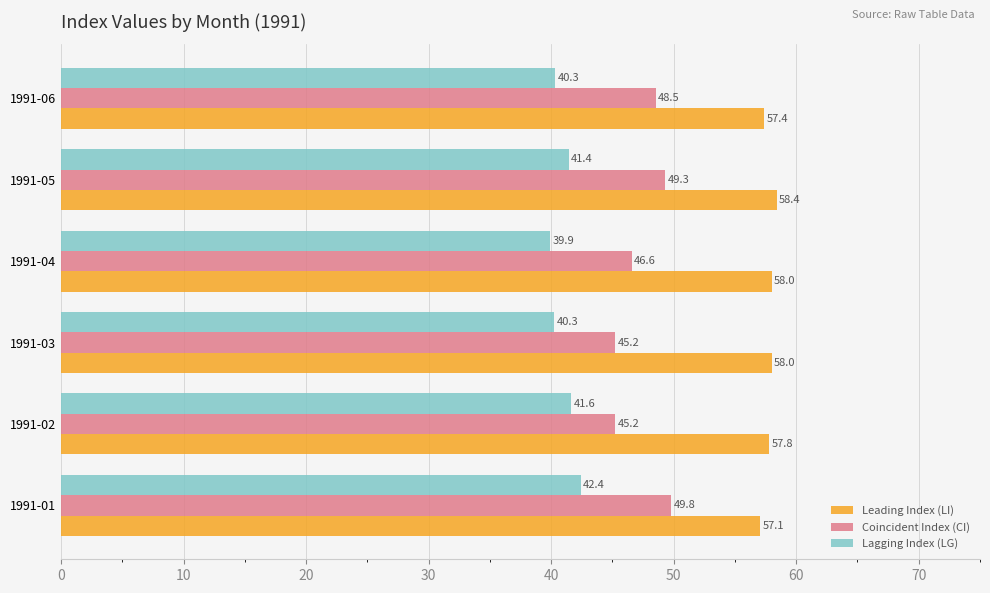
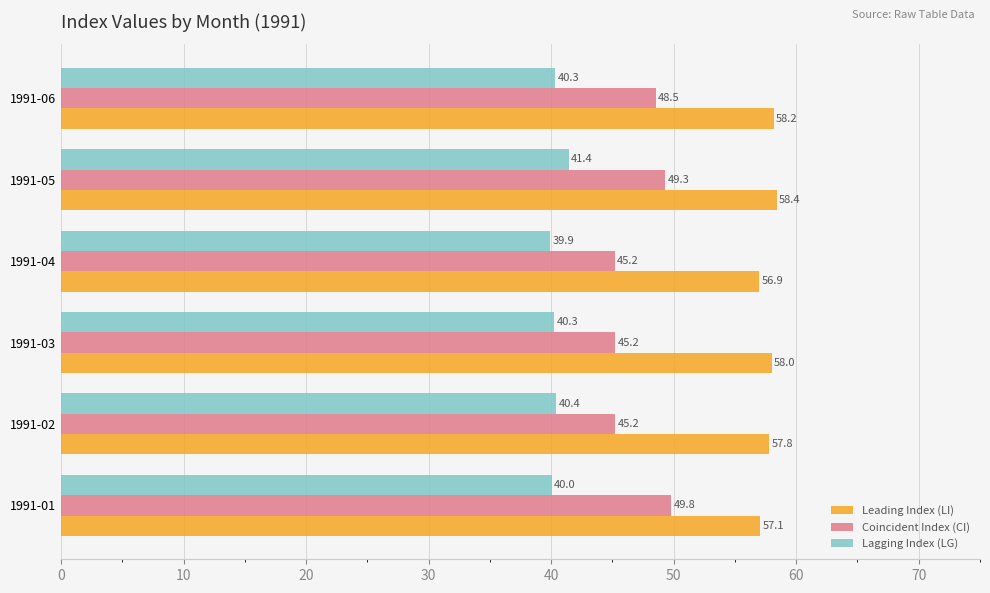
Leading Index (LI), 1991-06: 57.4 -> 58.2
Coincident Index (CI), 1991-04: 46.6 -> 45.2
Leading Index (LI), 1991-04: 58.0 -> 56.9
Lagging Index (LG), 1991-02: 41.6 -> 40.4
Lagging Index (LG), 1991-01: 42.4 -> 40.0
